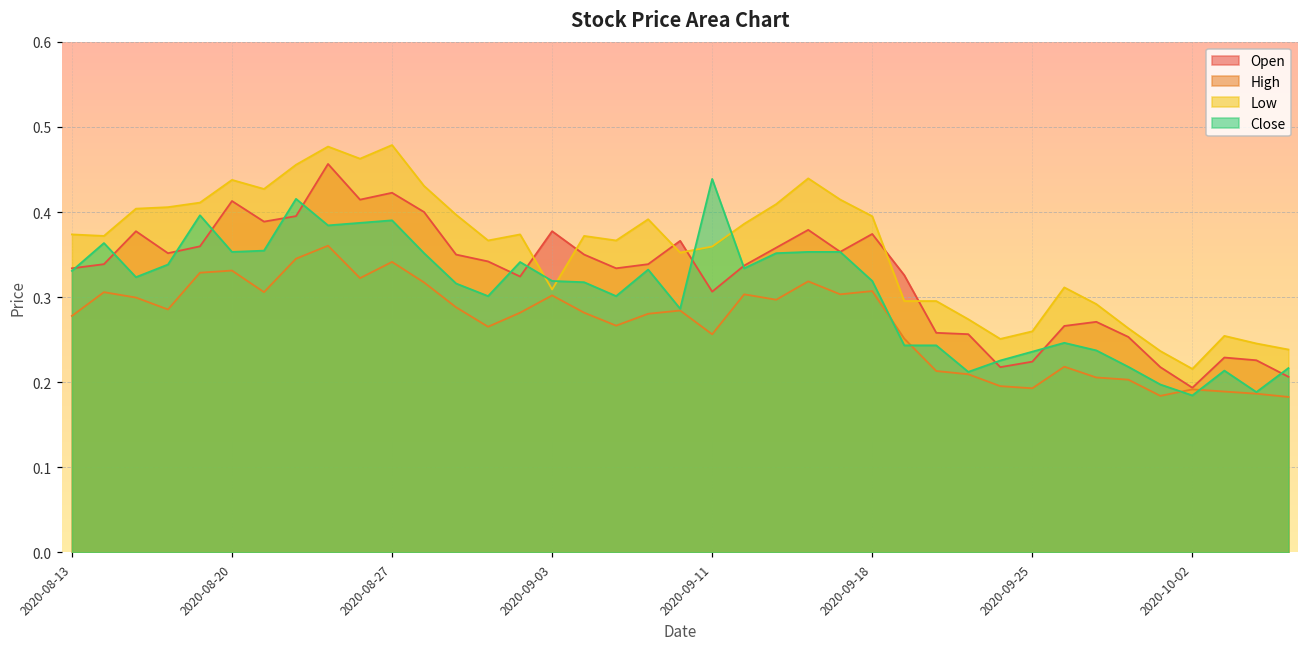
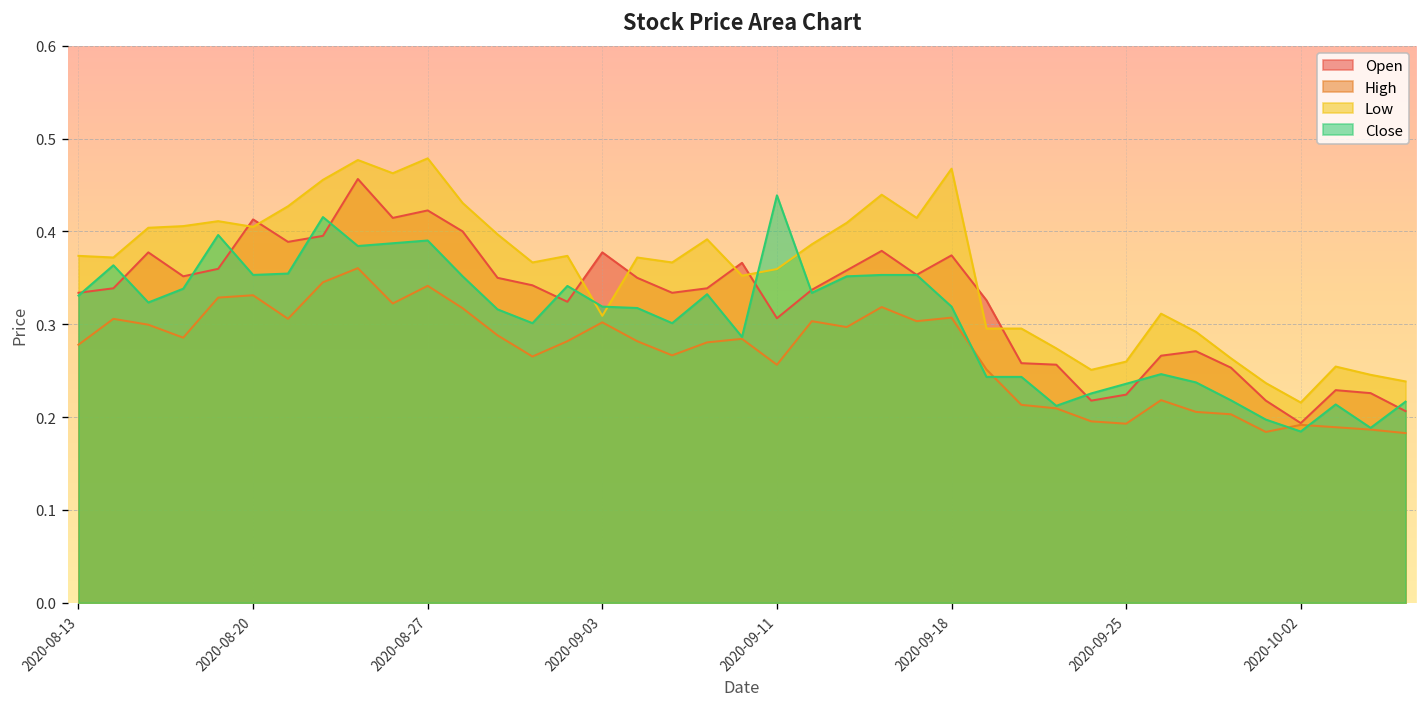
Low, 2020-08-20: 0.44 -> 0.40
Low, 2020-09-18: 0.40 -> 0.47
